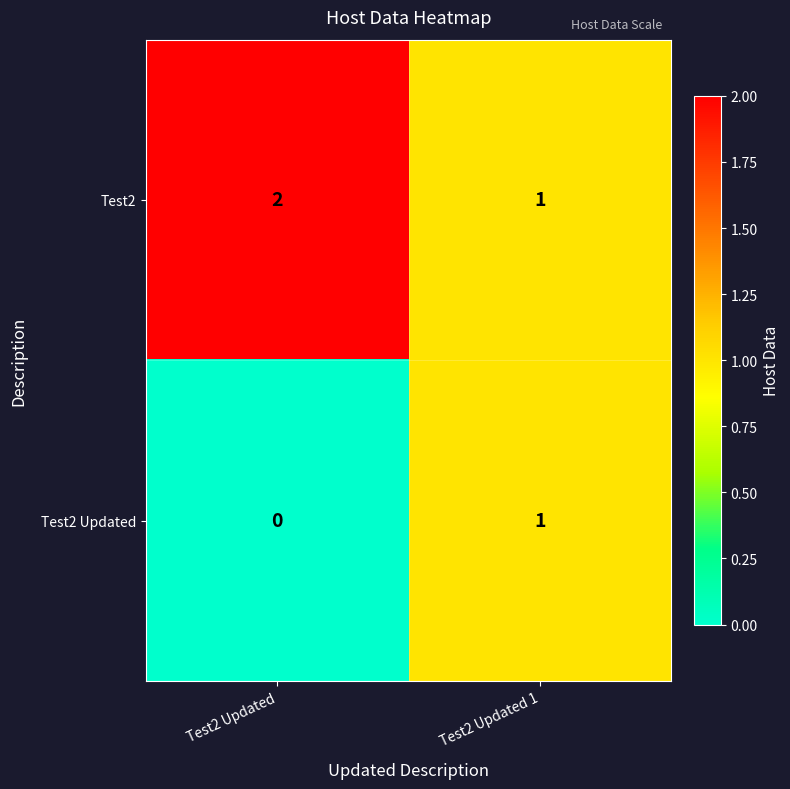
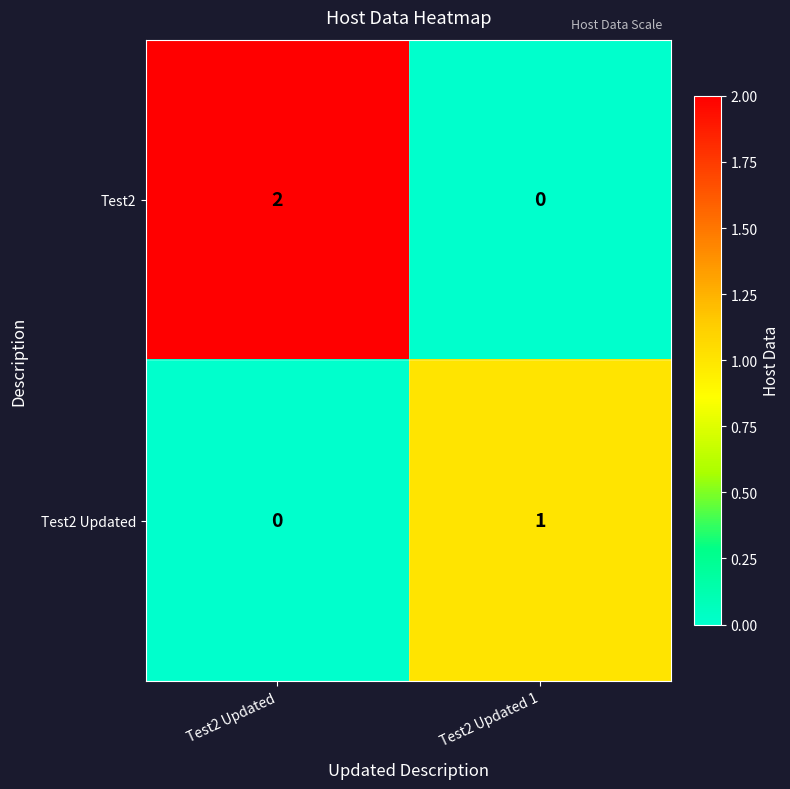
Test2, Test2 Updated 1: 1 -> 0
